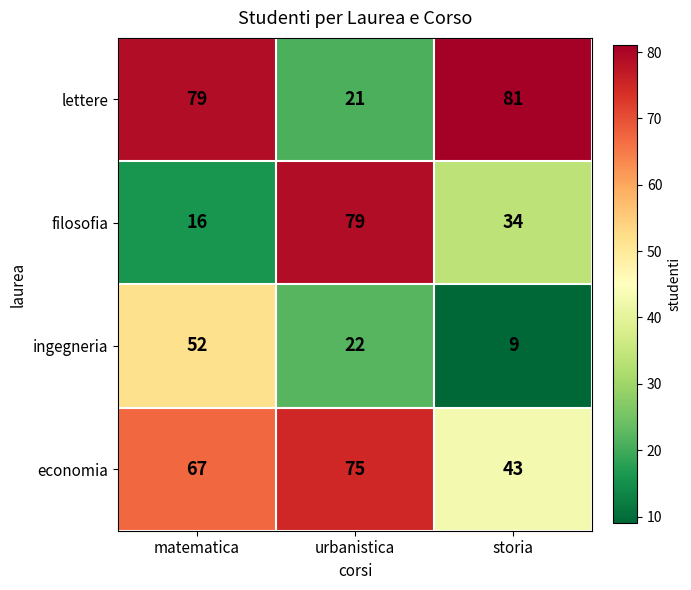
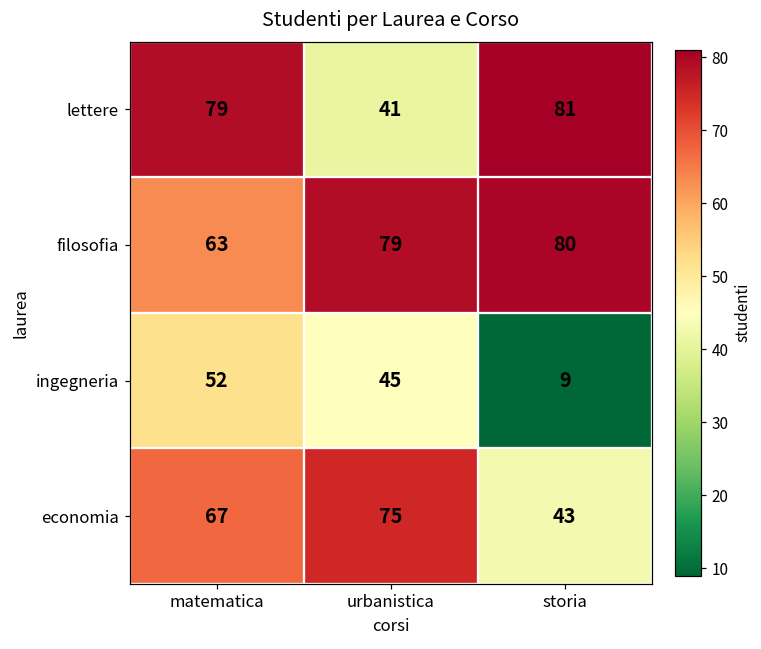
lettere, urbanistica: 21 -> 41
filosofia, matematica: 16 -> 63
filosofia, storia: 34 -> 80
ingegneria, urbanistica: 22 -> 45
